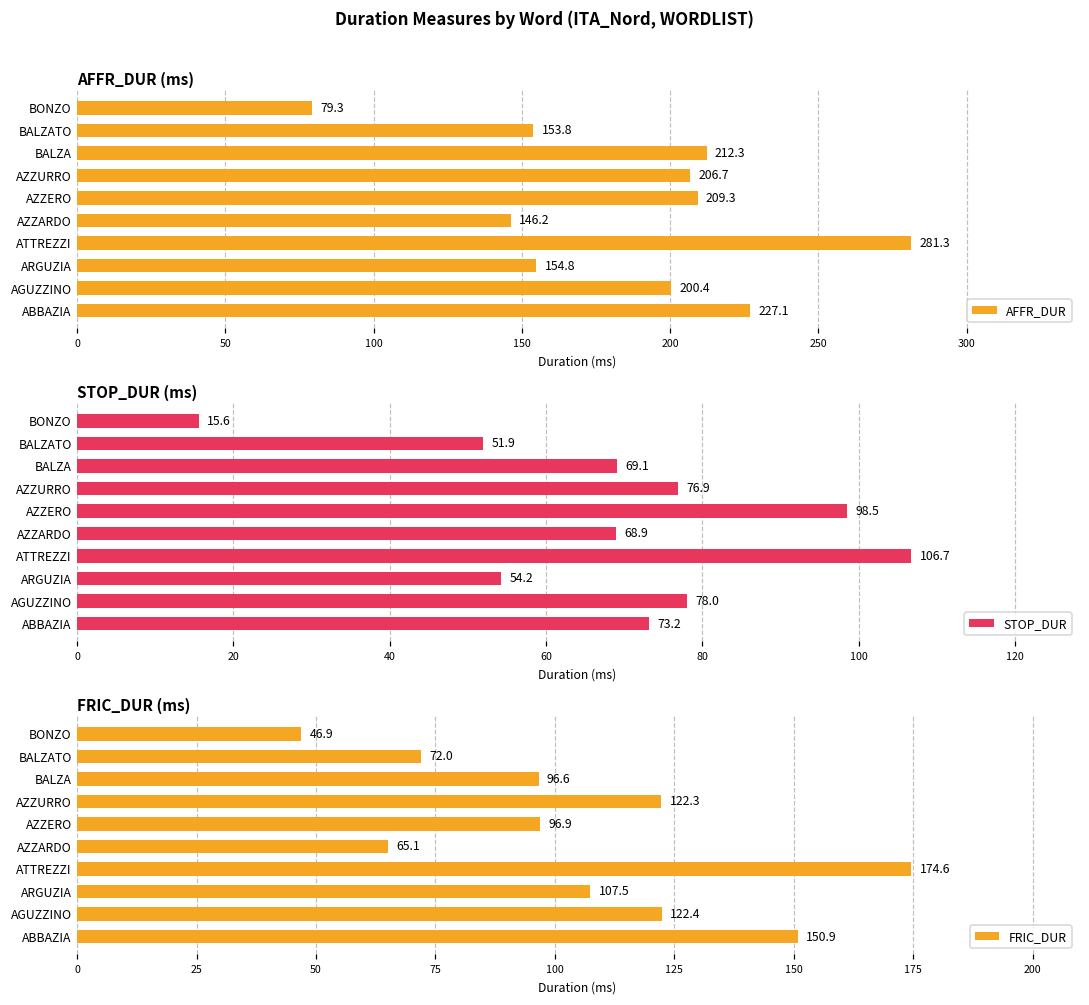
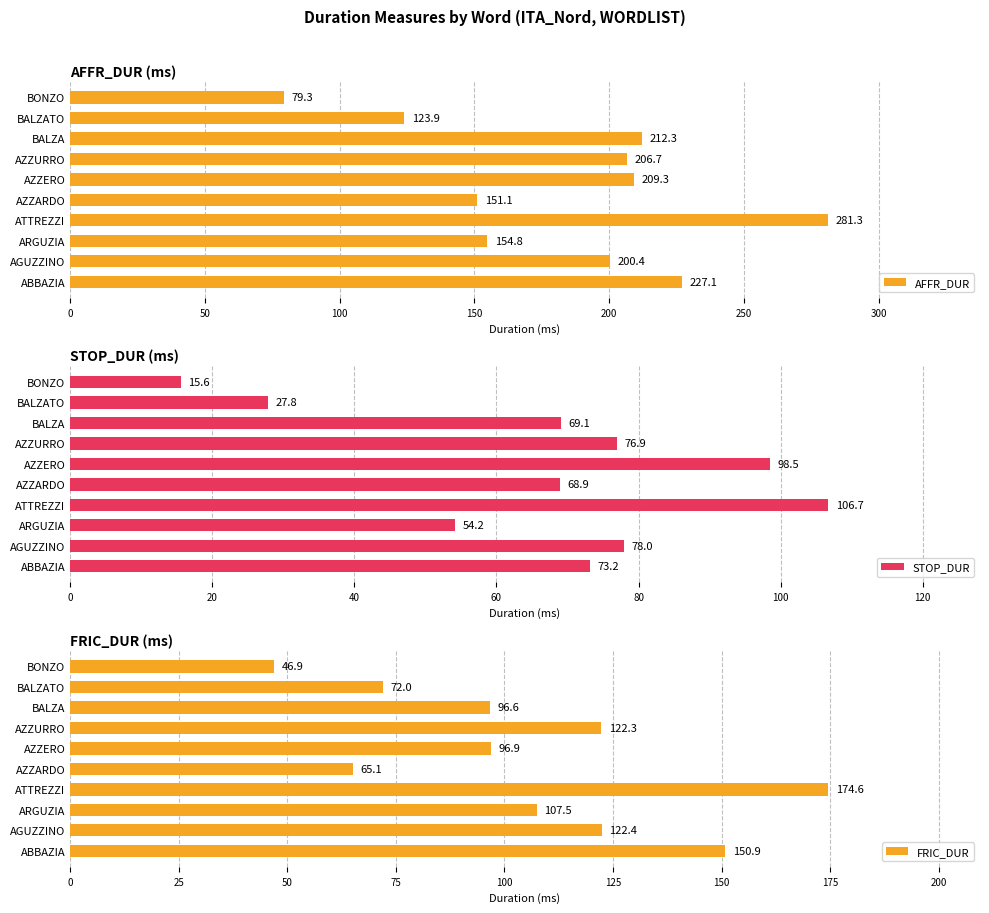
AFFR_DUR (ms), BALZATO: 153.8 -> 123.9
AFFR_DUR (ms), AZZARDO: 146.2 -> 151.1
STOP_DUR (ms), BALZATO: 51.9 -> 27.8
